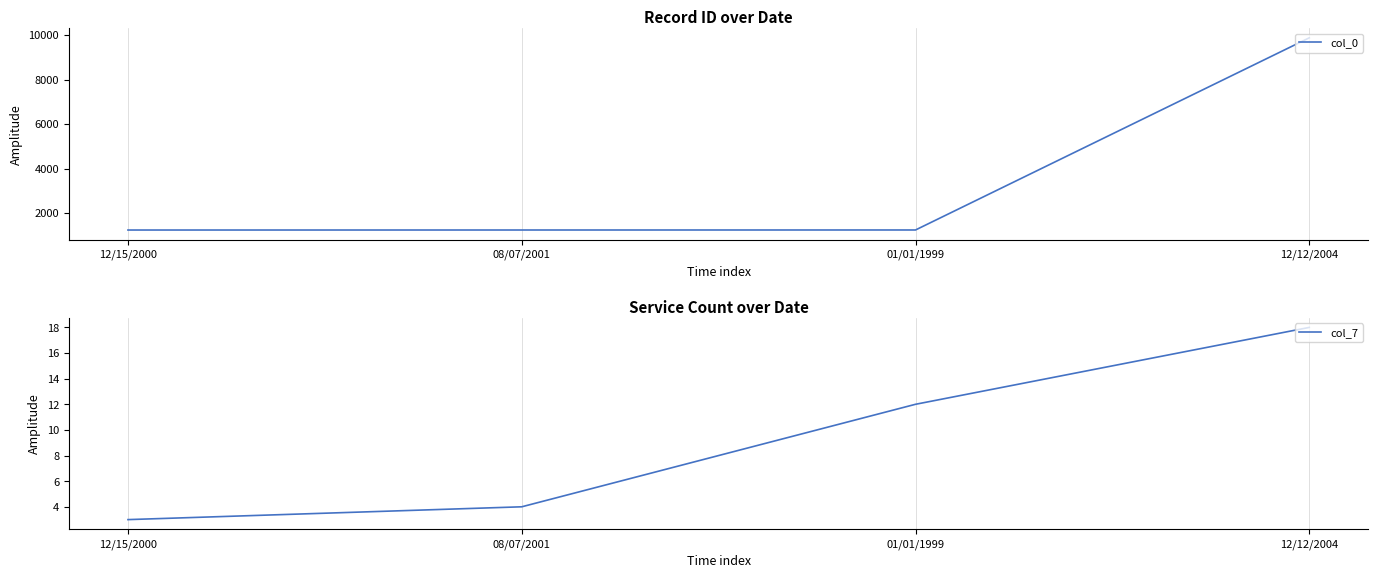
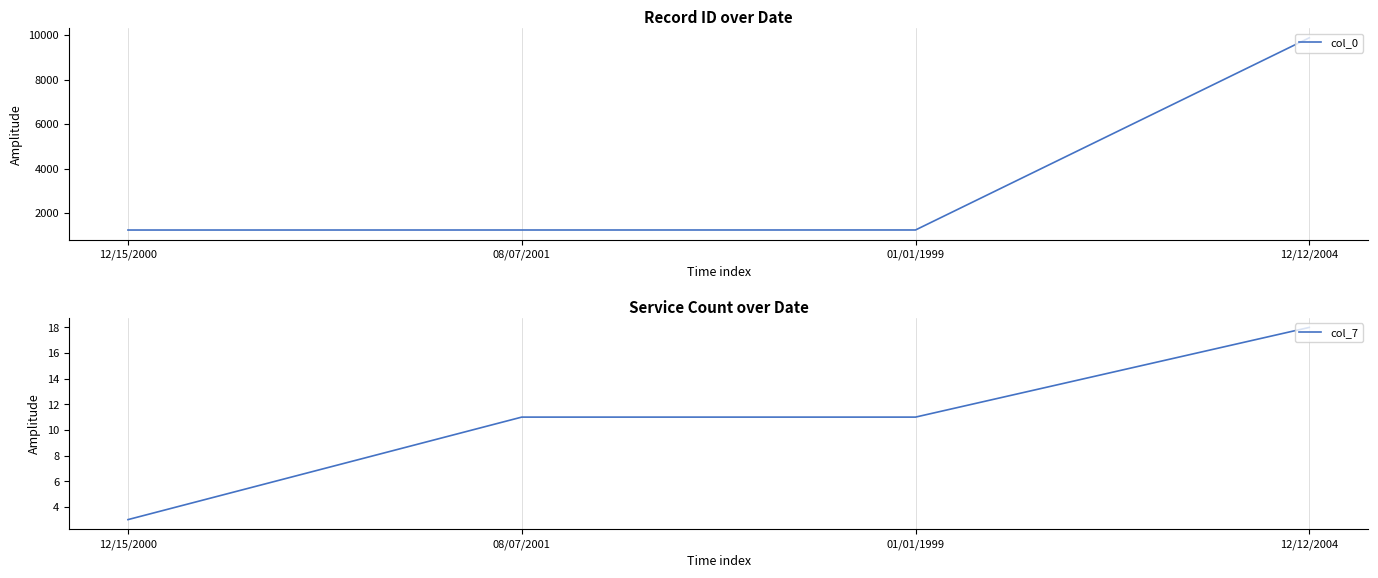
Service Count over Date, 08/07/2001: 4 -> 11
Service Count over Date, 01/01/1999: 12 -> 11
